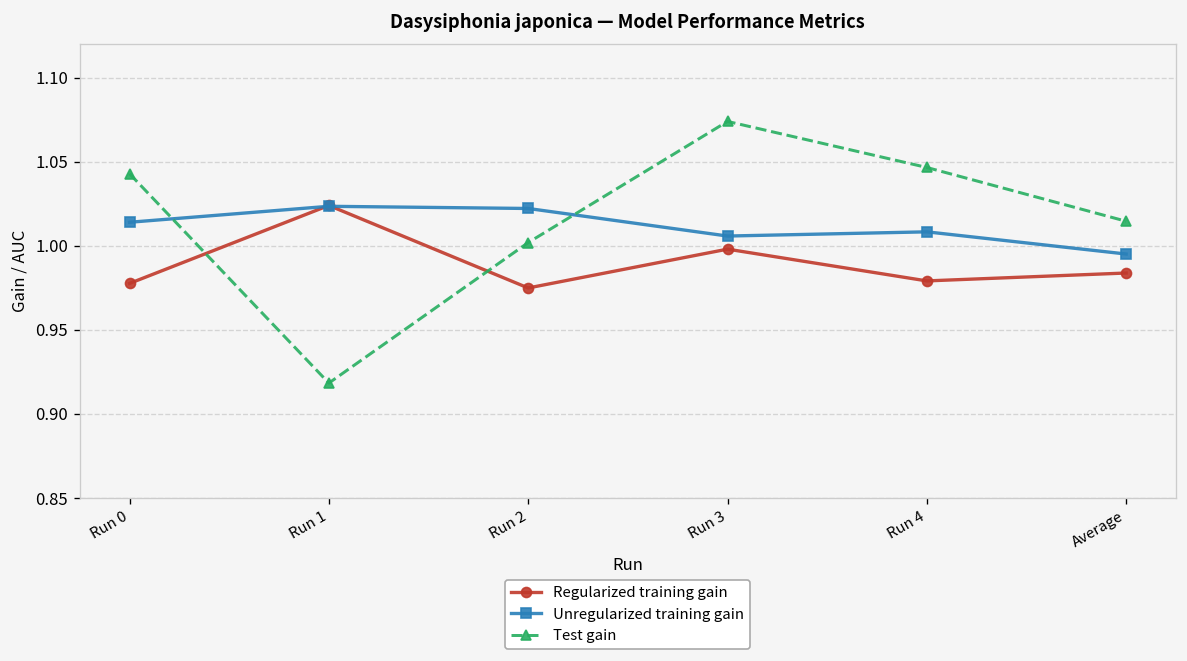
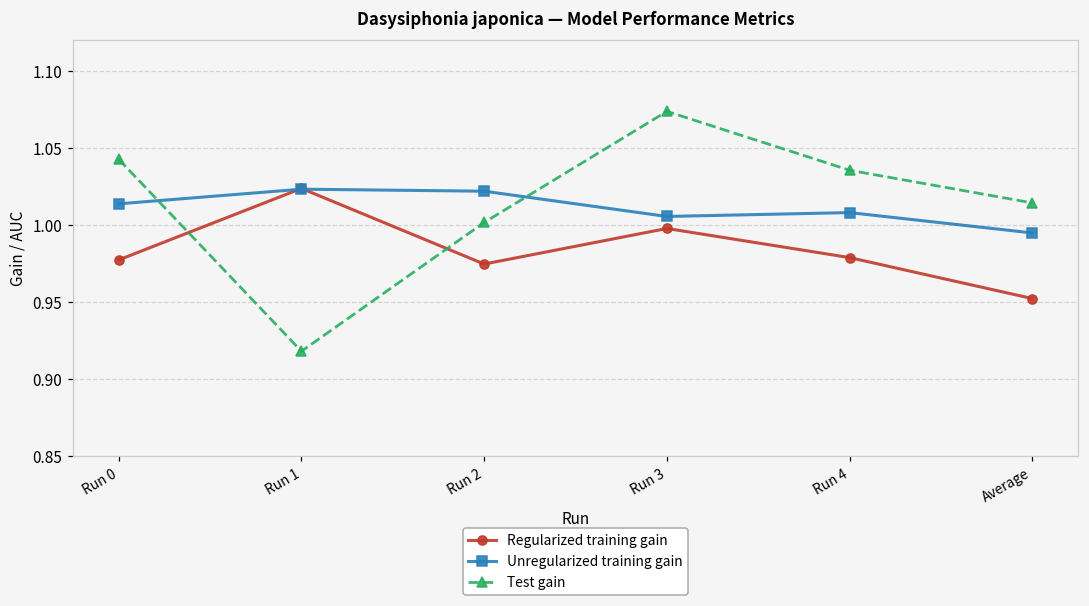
Test gain, Run 4: 1.047 -> 1.036
Regularized training gain, Average: 0.984 -> 0.952
